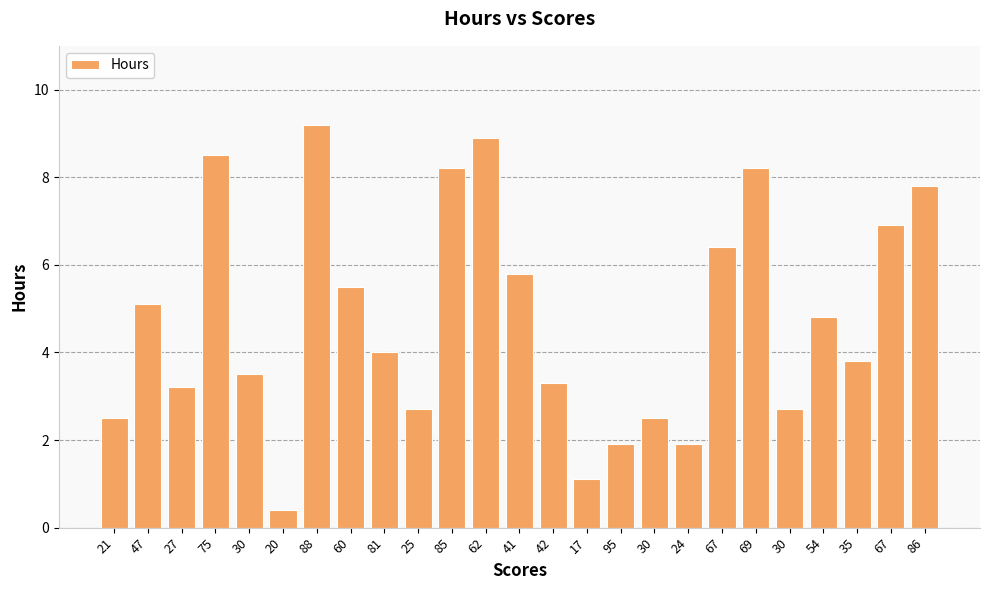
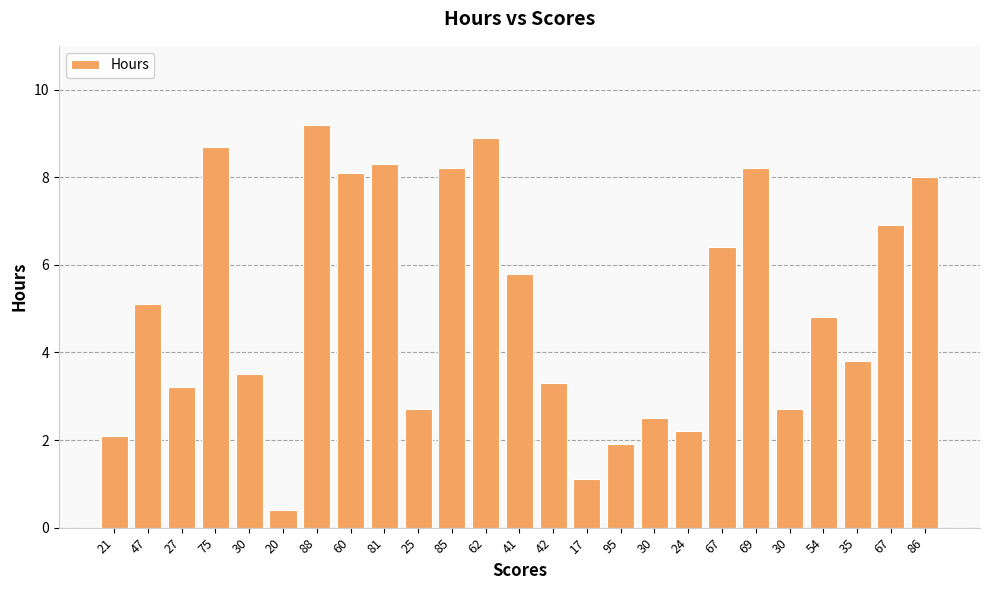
21: 2.5 -> 2.1
75: 8.5 -> 8.7
60: 5.5 -> 8.1
81: 4.0 -> 8.3
24: 1.9 -> 2.2
86: 7.8 -> 8.0
